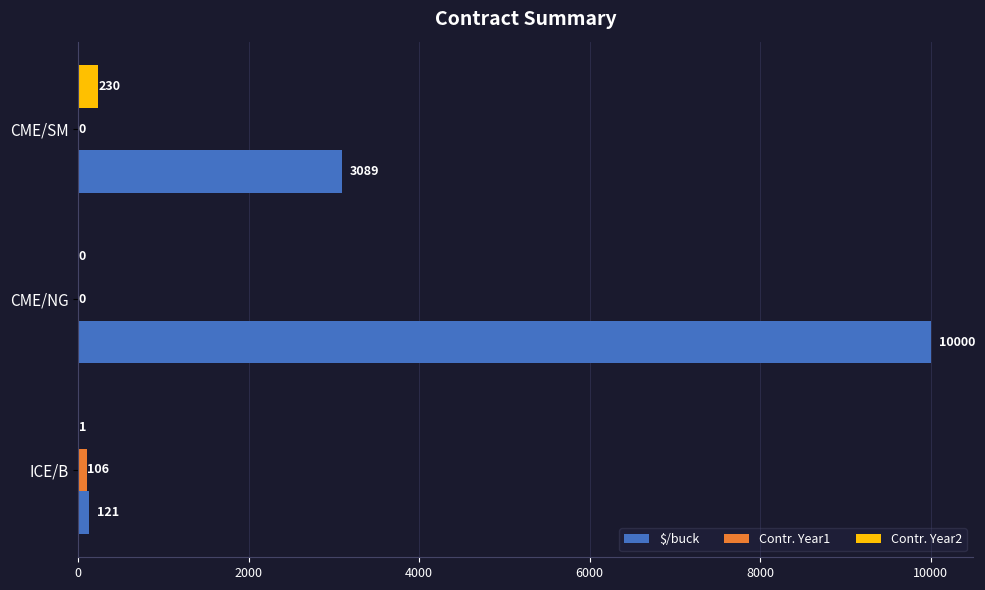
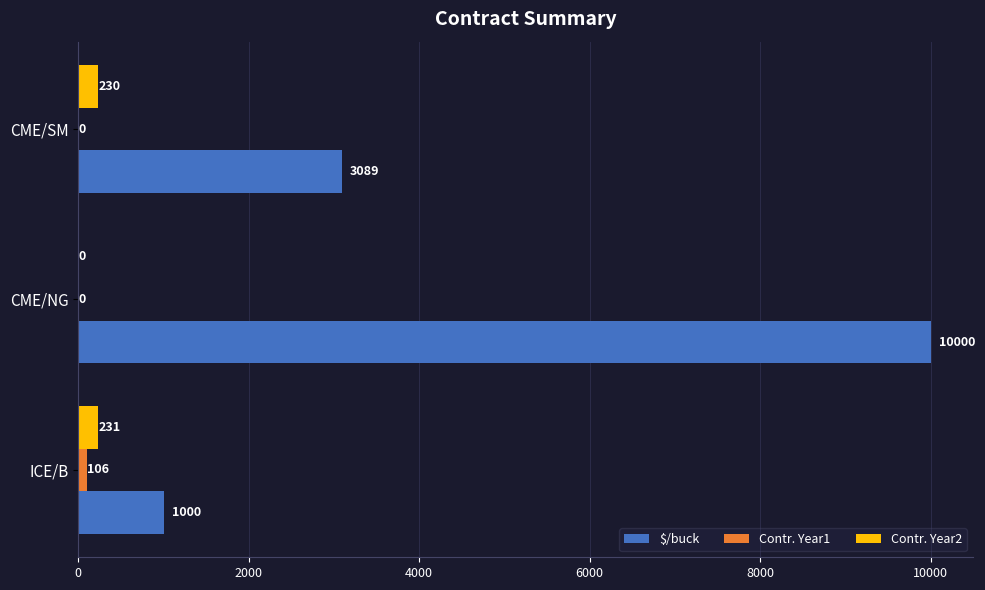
Contr. Year2, ICE/B: 1 -> 231
$/buck, ICE/B: 121 -> 1000
